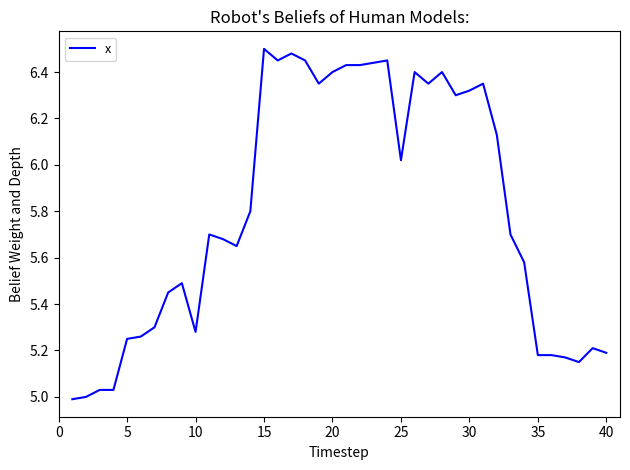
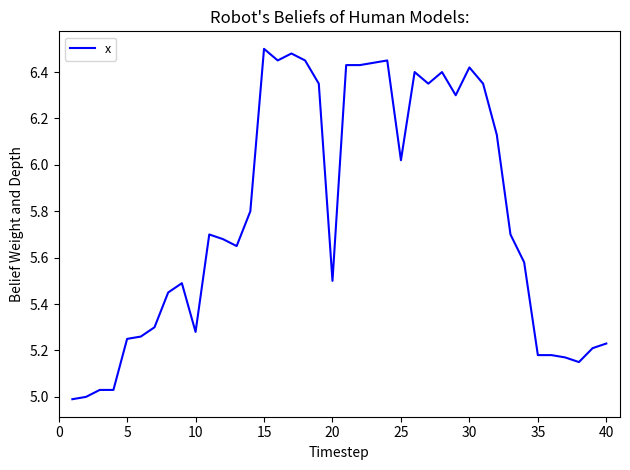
20: 6.4 -> 5.5
30: 6.32 -> 6.42
40: 5.19 -> 5.23
